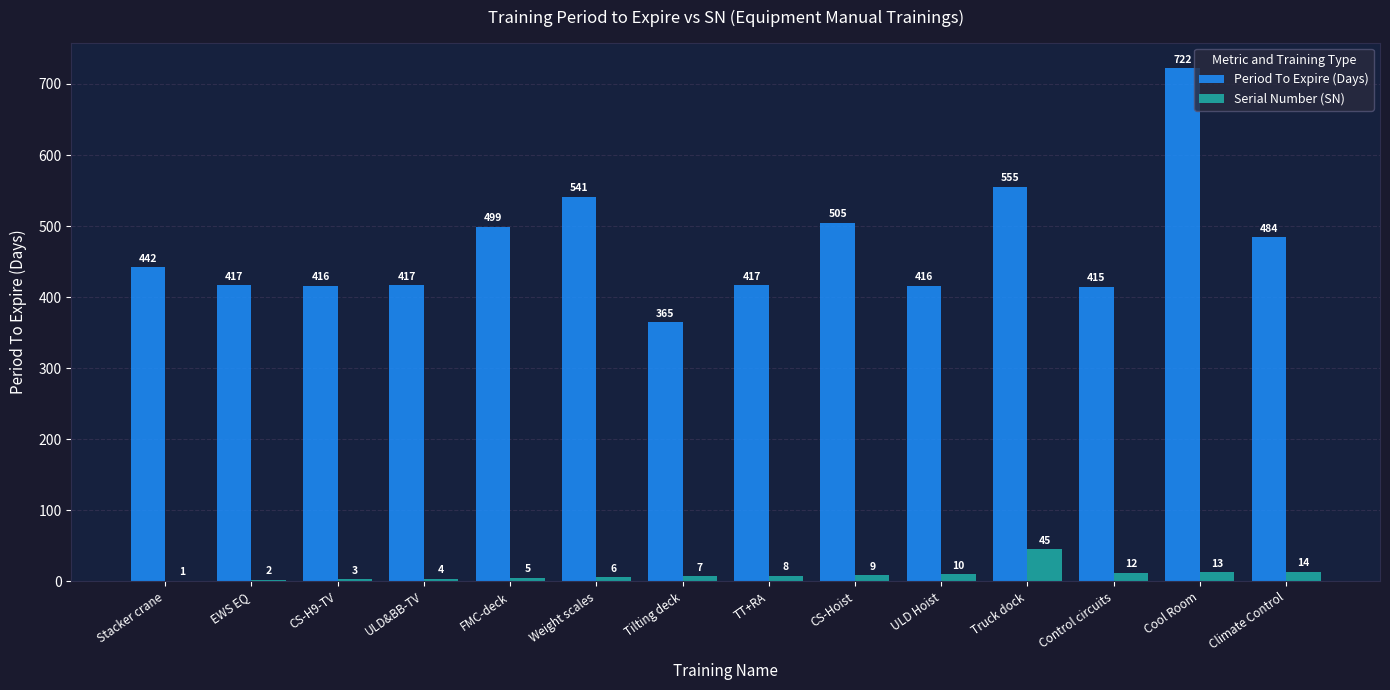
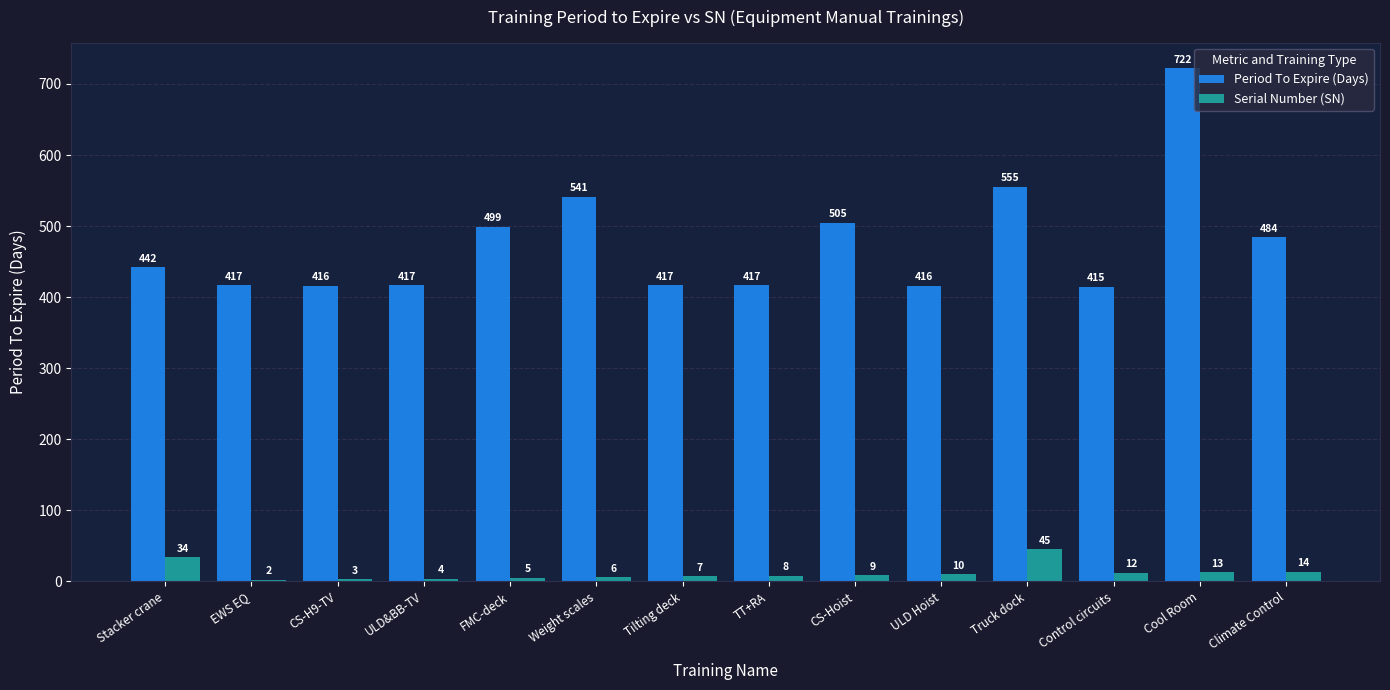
Serial Number (SN), Stacker crane: 1 -> 34
Period To Expire (Days), Tilting deck: 365 -> 417
